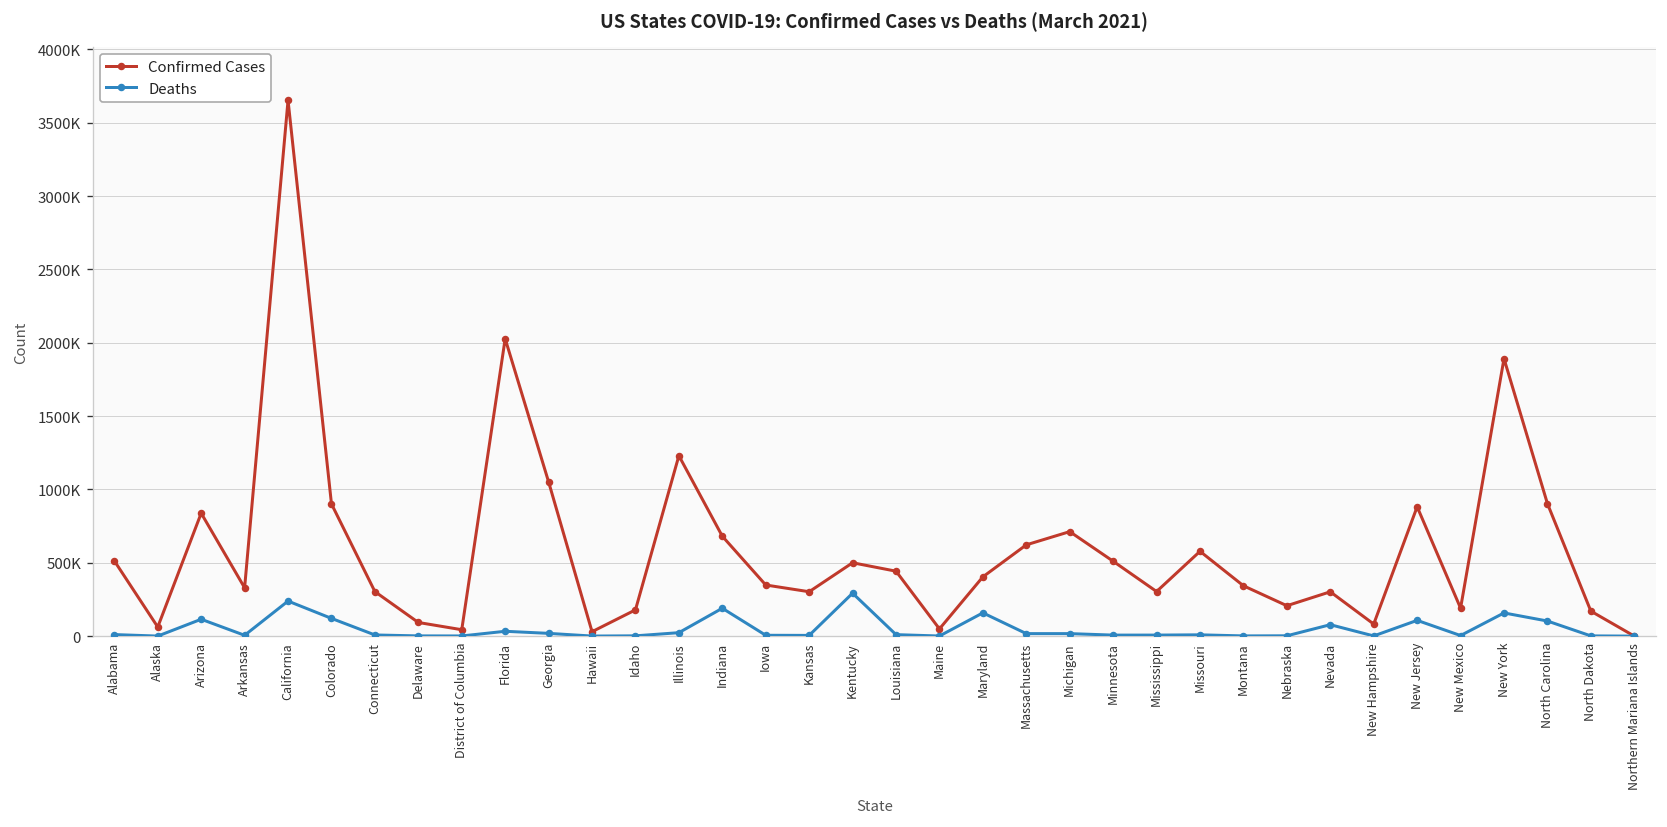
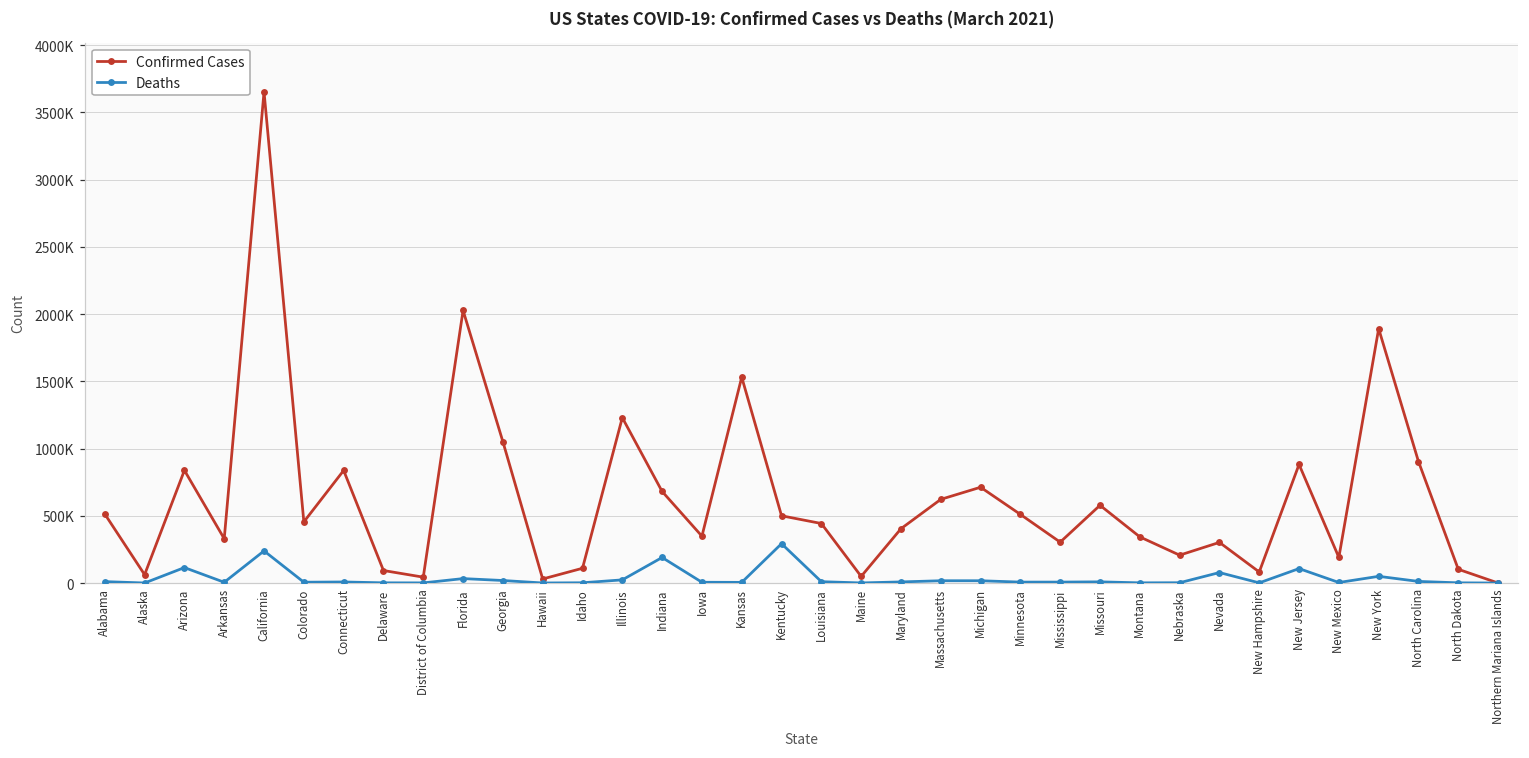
Confirmed Cases, Colorado: 900000 -> 450000
Deaths, Colorado: 120000 -> 10000
Confirmed Cases, Connecticut: 300000 -> 840000
Confirmed Cases, Idaho: 180000 -> 110000
Confirmed Cases, Kansas: 300000 -> 1530000
Deaths, Maryland: 160000 -> 10000
Deaths, New York: 160000 -> 50000
Deaths, North Carolina: 100000 -> 10000
Confirmed Cases, North Dakota: 170000 -> 100000
